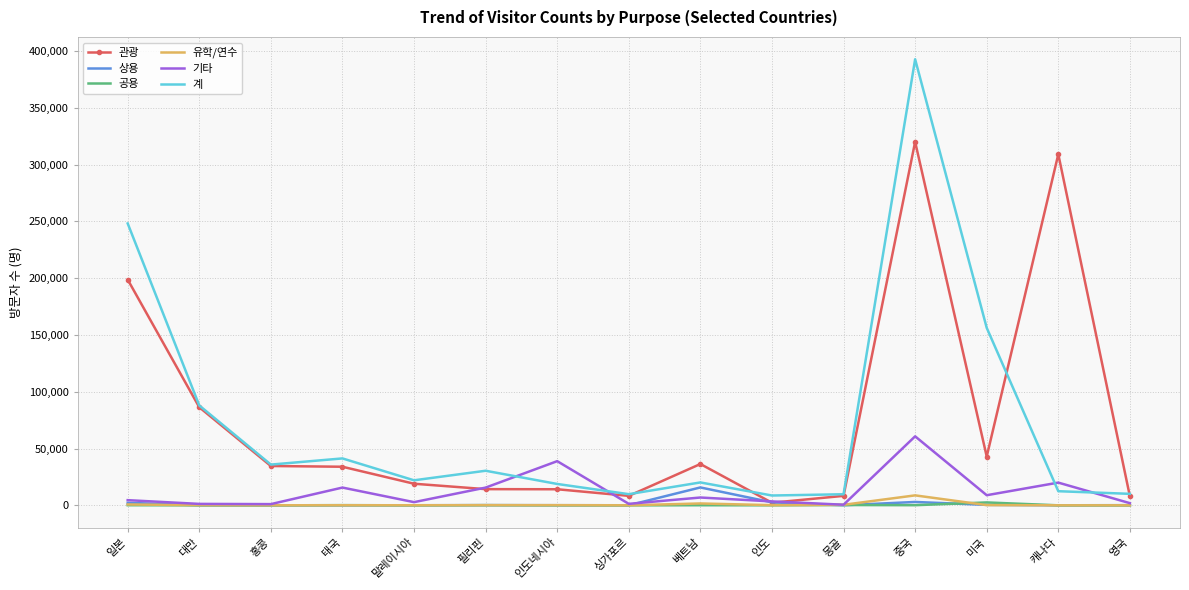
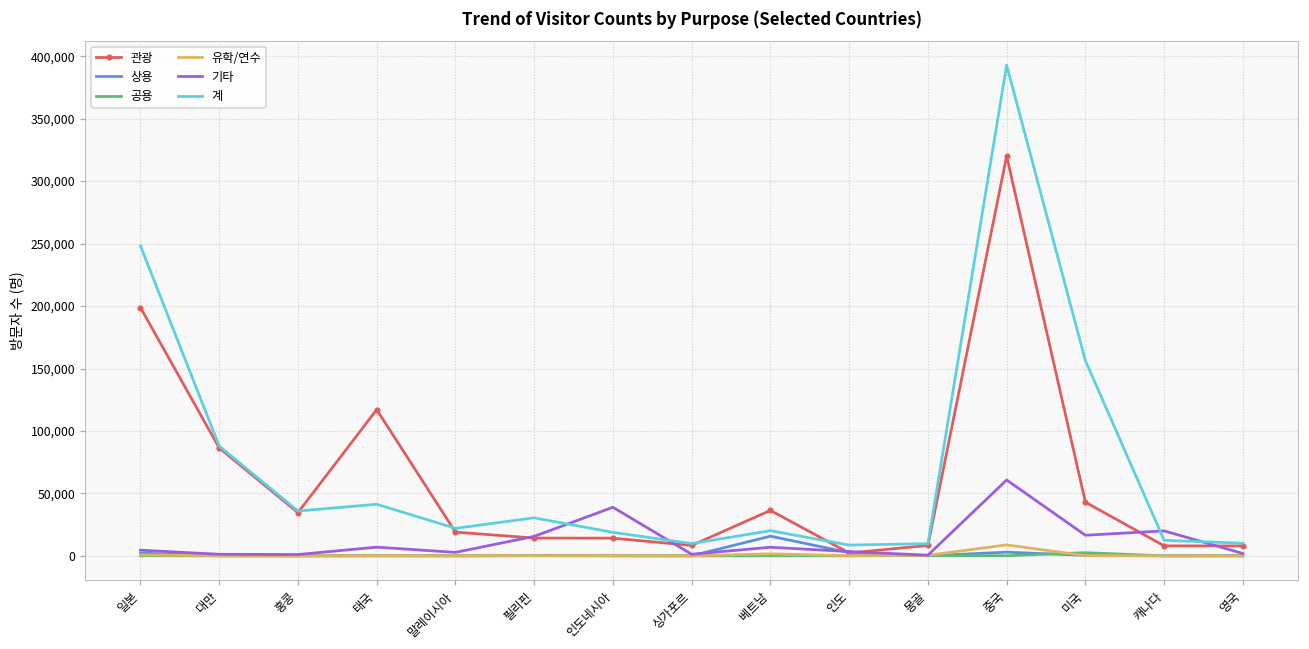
관광, 태국: 34,000 -> 117,000
기타, 태국: 16,000 -> 7,000
기타, 미국: 9,000 -> 17,000
관광, 캐나다: 309,000 -> 8,000
